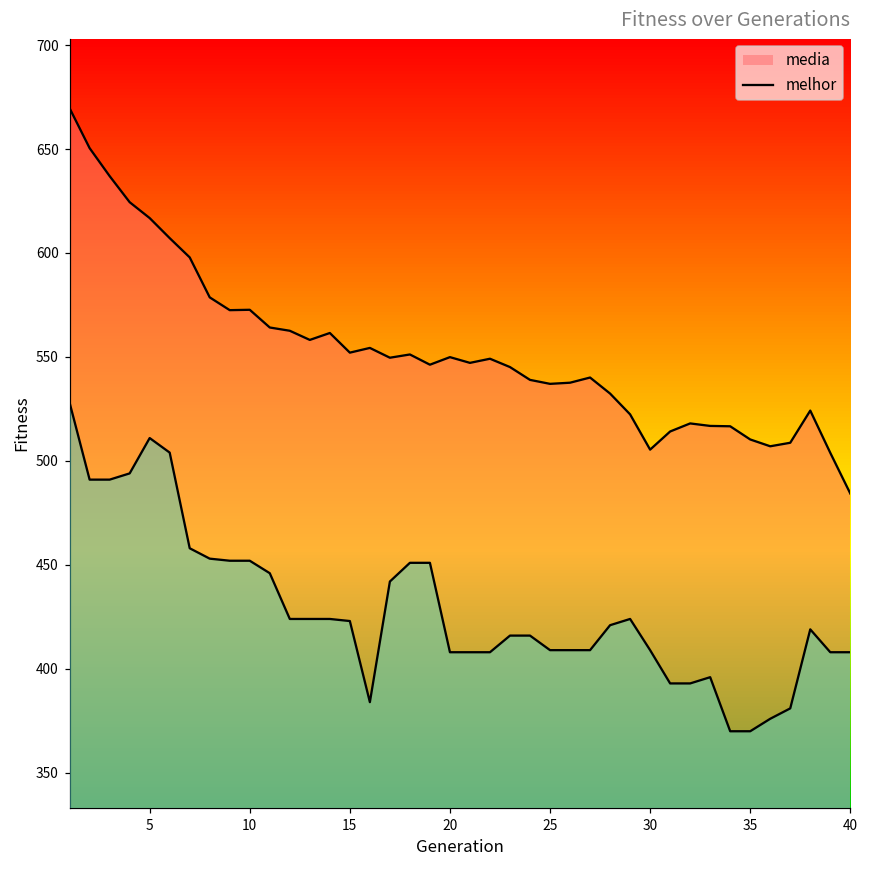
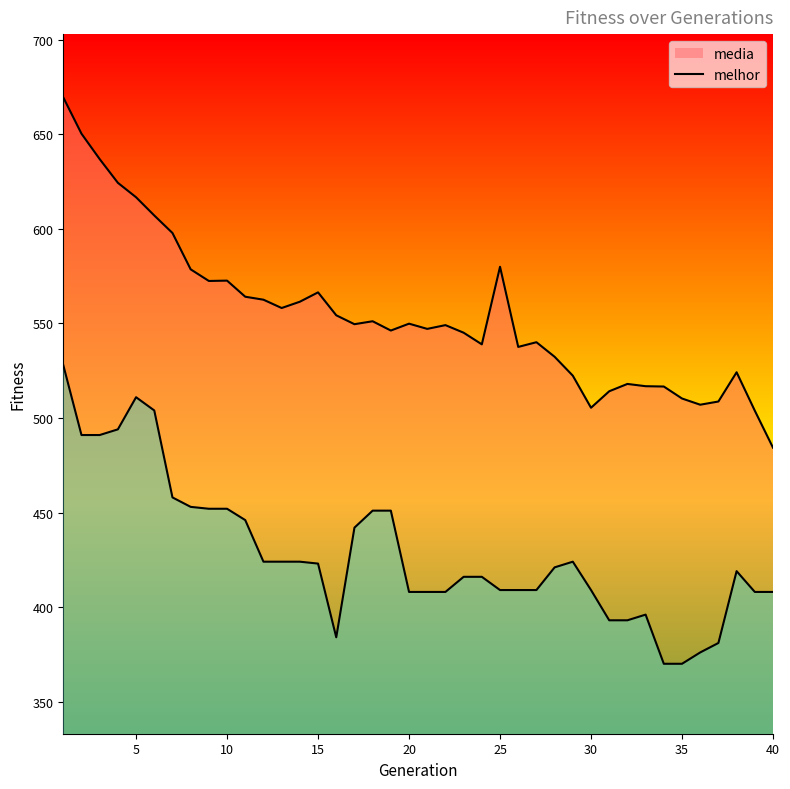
media, 15: 552 -> 566
media, 25: 537 -> 580
